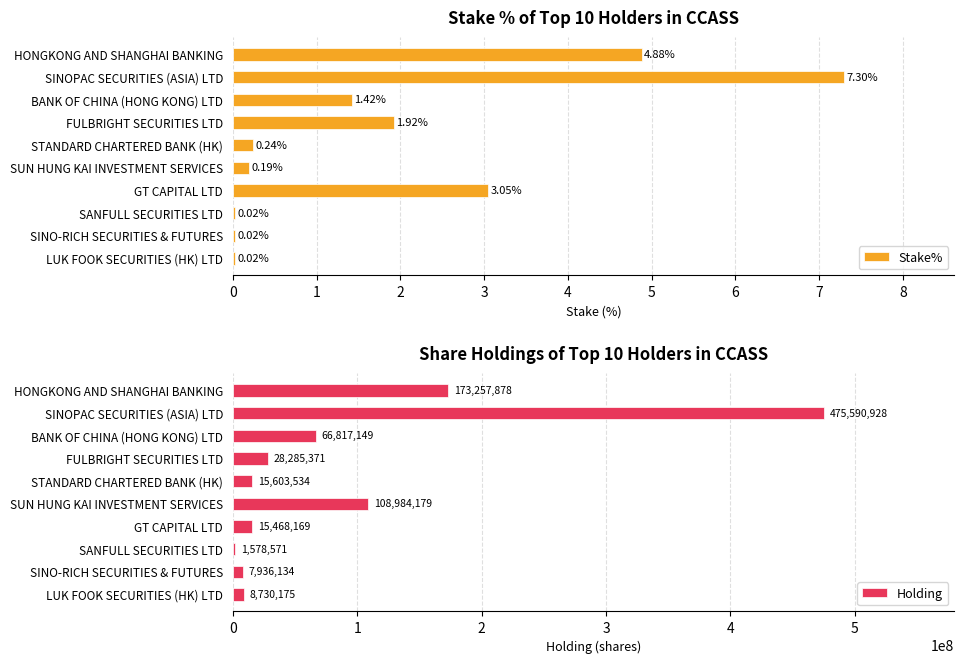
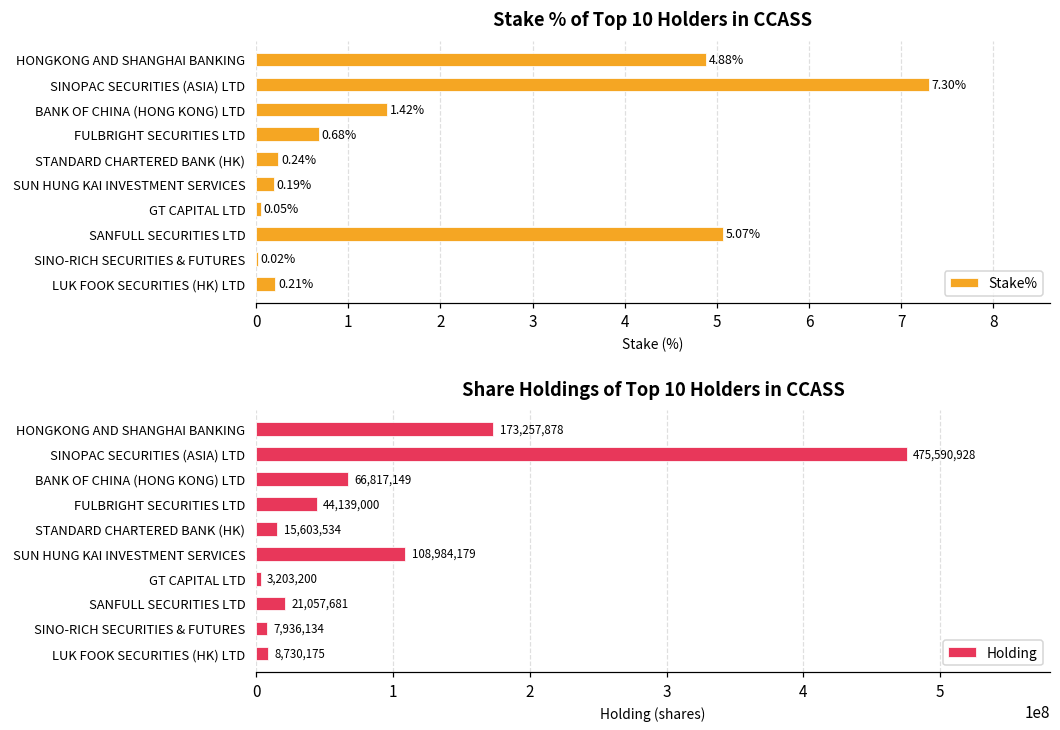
Stake % of Top 10 Holders in CCASS, FULBRIGHT SECURITIES LTD: 1.92% -> 0.68%
Stake % of Top 10 Holders in CCASS, GT CAPITAL LTD: 3.05% -> 0.05%
Stake % of Top 10 Holders in CCASS, SANFULL SECURITIES LTD: 0.02% -> 5.07%
Stake % of Top 10 Holders in CCASS, LUK FOOK SECURITIES (HK) LTD: 0.02% -> 0.21%
Share Holdings of Top 10 Holders in CCASS, FULBRIGHT SECURITIES LTD: 28,285,371 -> 44,139,000
Share Holdings of Top 10 Holders in CCASS, GT CAPITAL LTD: 15,468,169 -> 3,203,200
Share Holdings of Top 10 Holders in CCASS, SANFULL SECURITIES LTD: 1,578,571 -> 21,057,681
